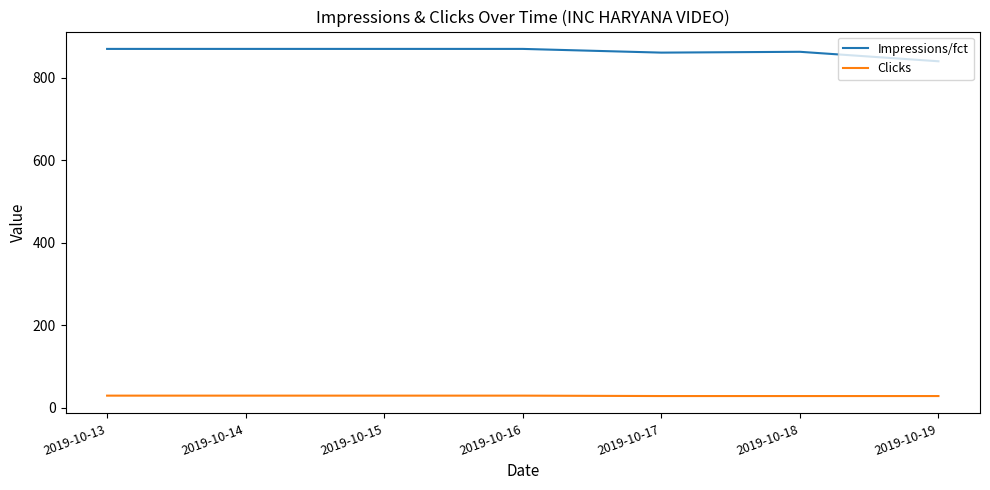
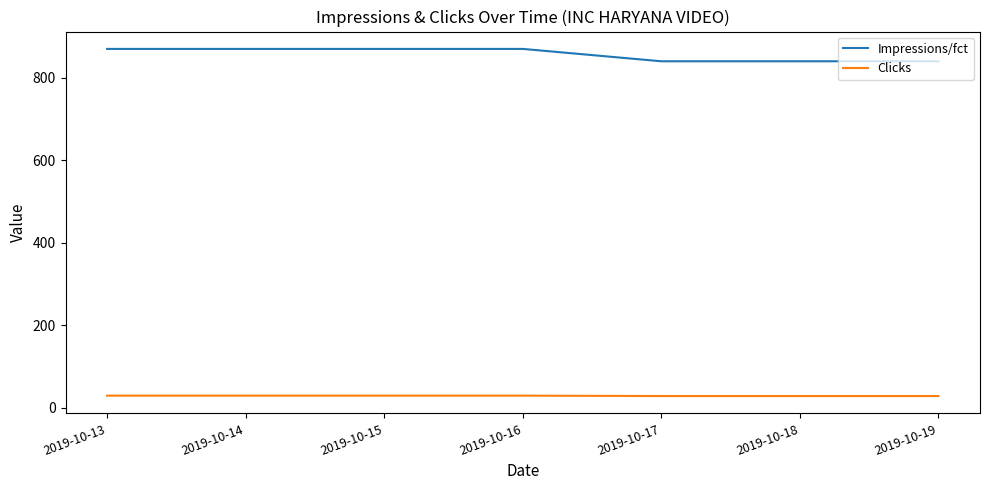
Impressions/fct, 2019-10-17: 860 -> 840
Impressions/fct, 2019-10-18: 860 -> 840
